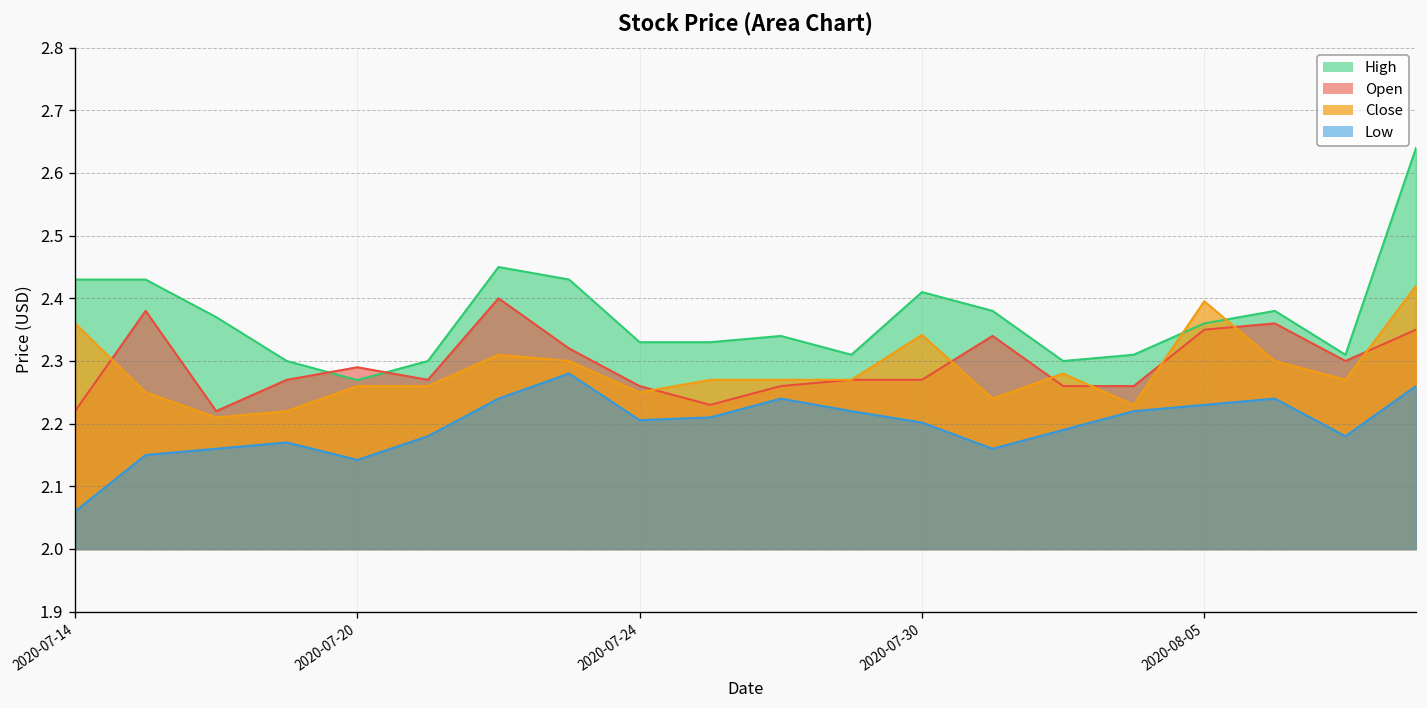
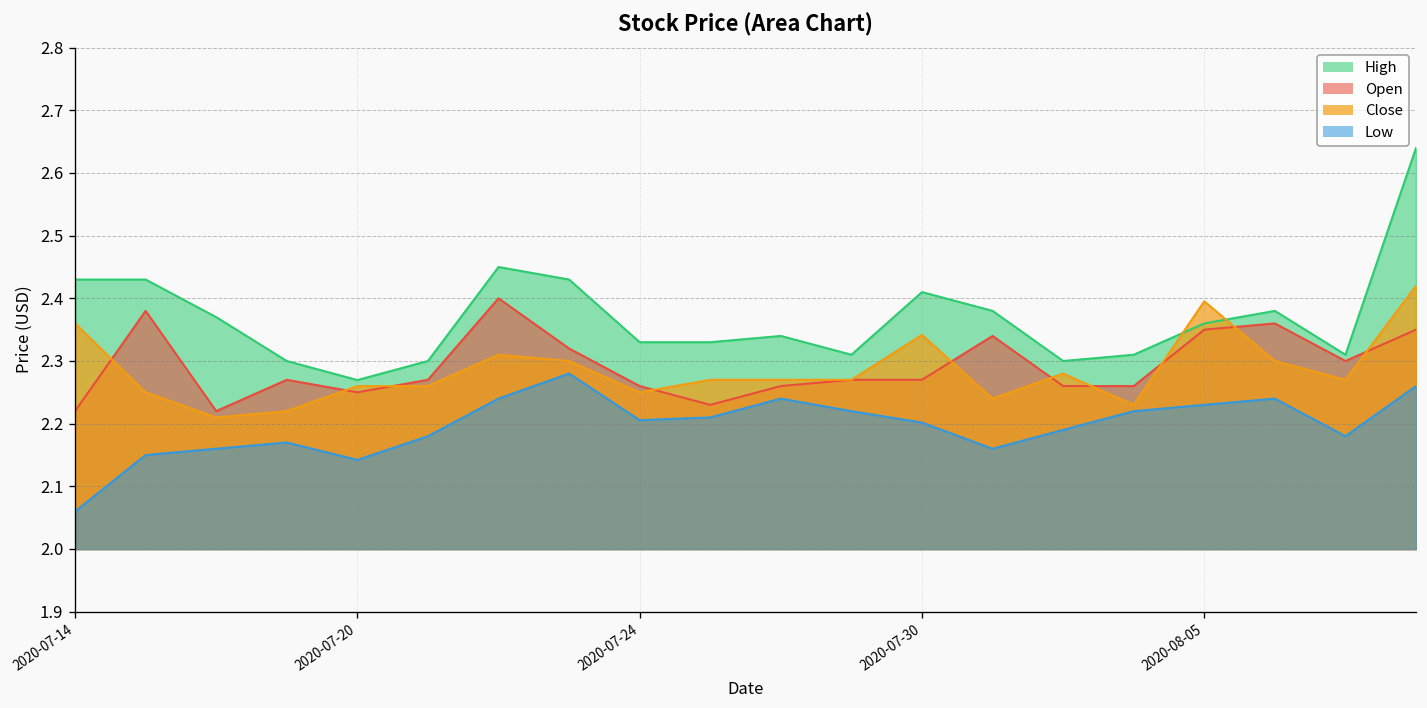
Open, 2020-07-20: 2.29 -> 2.25
